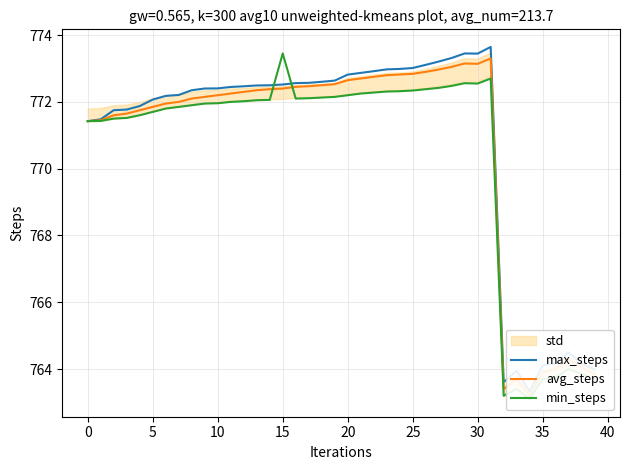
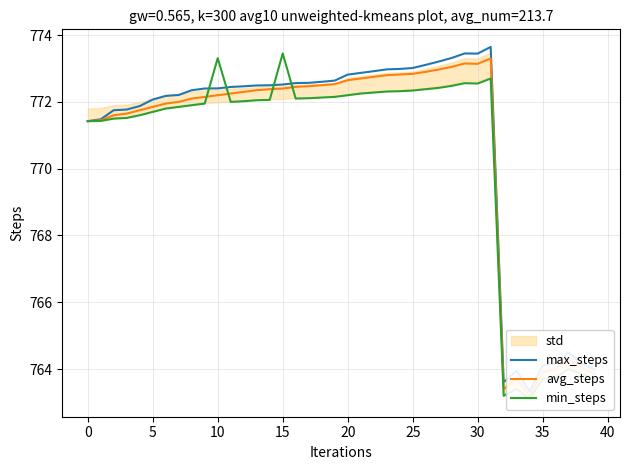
min_steps, 10: 772.0 -> 773.3
